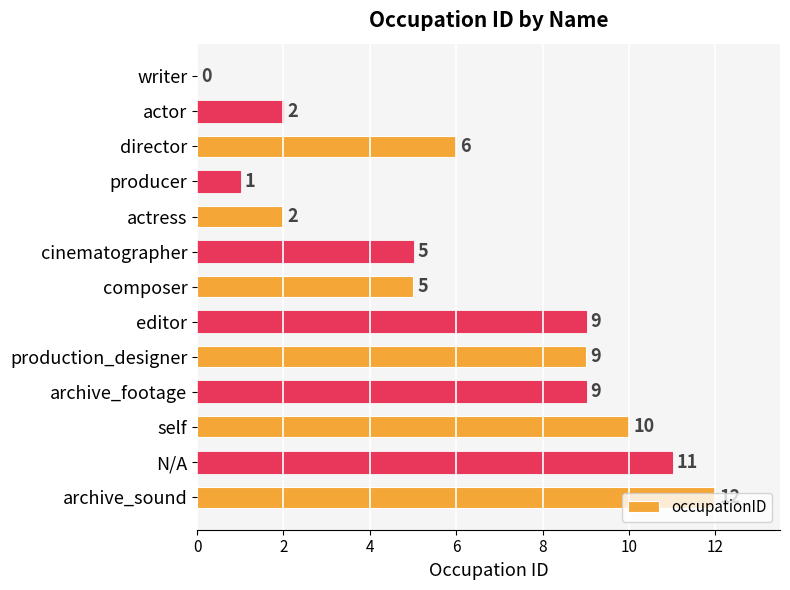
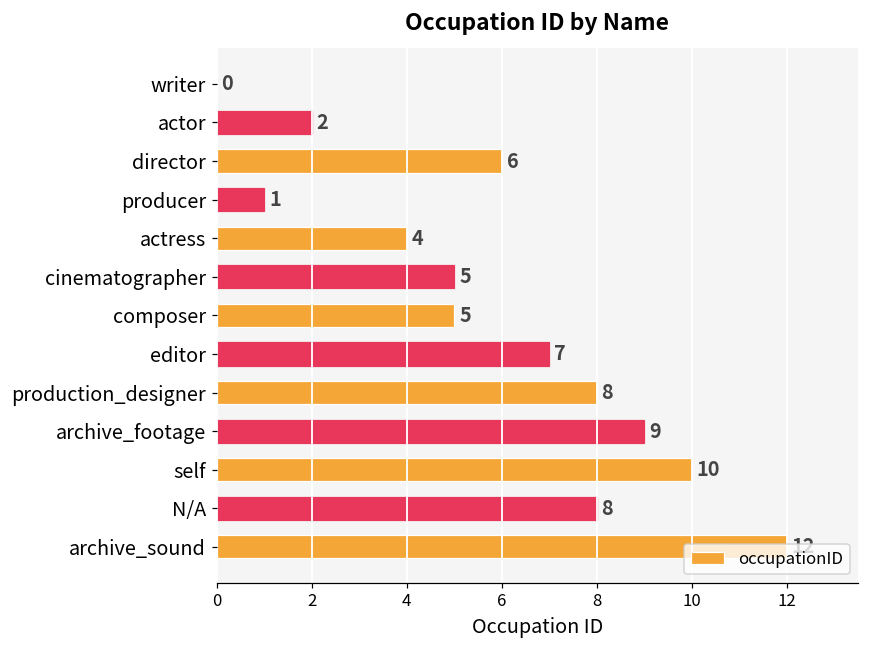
actress: 2 -> 4
editor: 9 -> 7
production_designer: 9 -> 8
N/A: 11 -> 8
